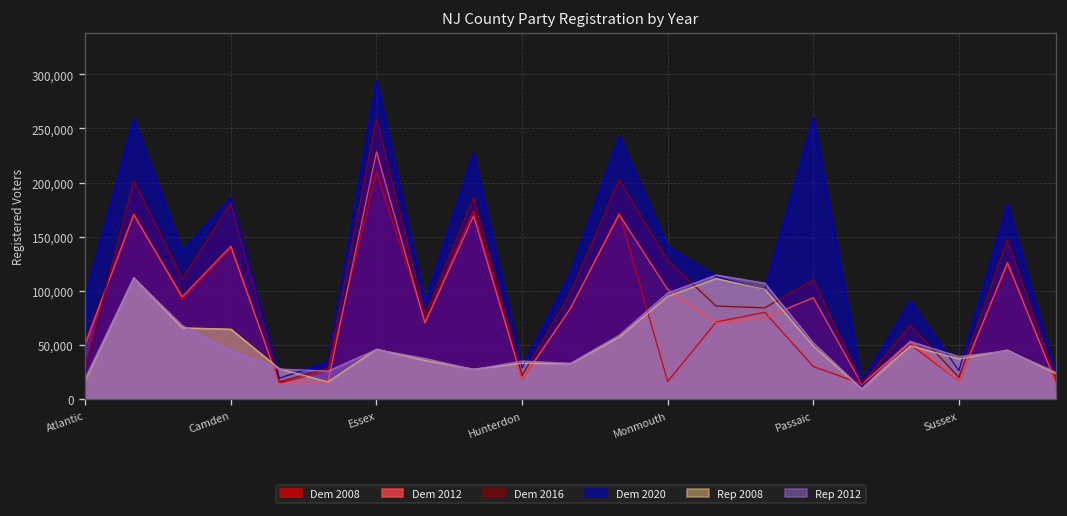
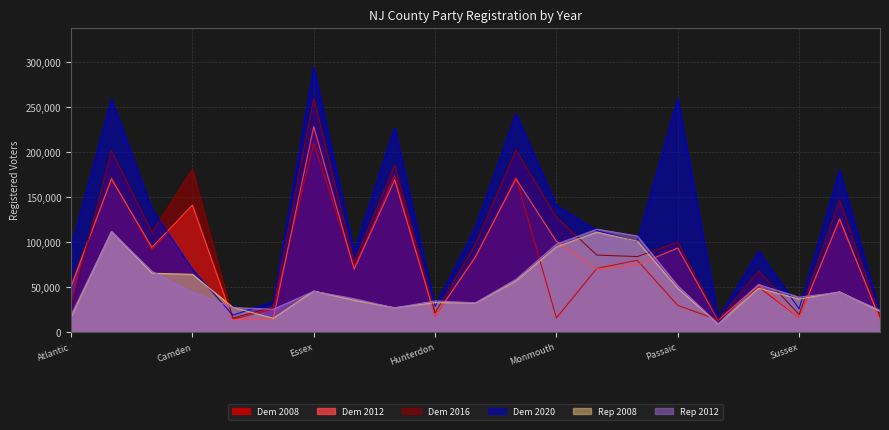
Dem 2020, Camden: 190,000 -> 70,000
Dem 2016, Passaic: 110,000 -> 100,000
